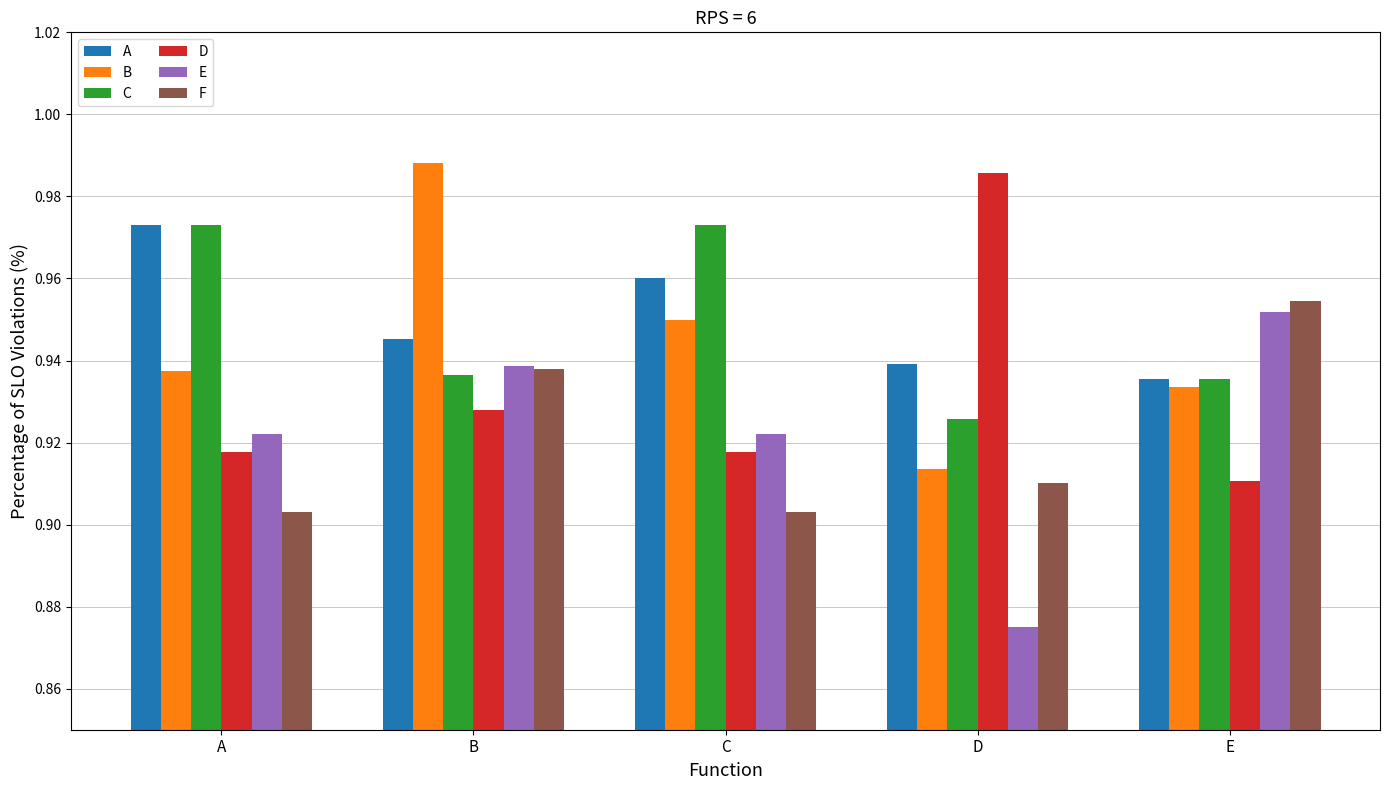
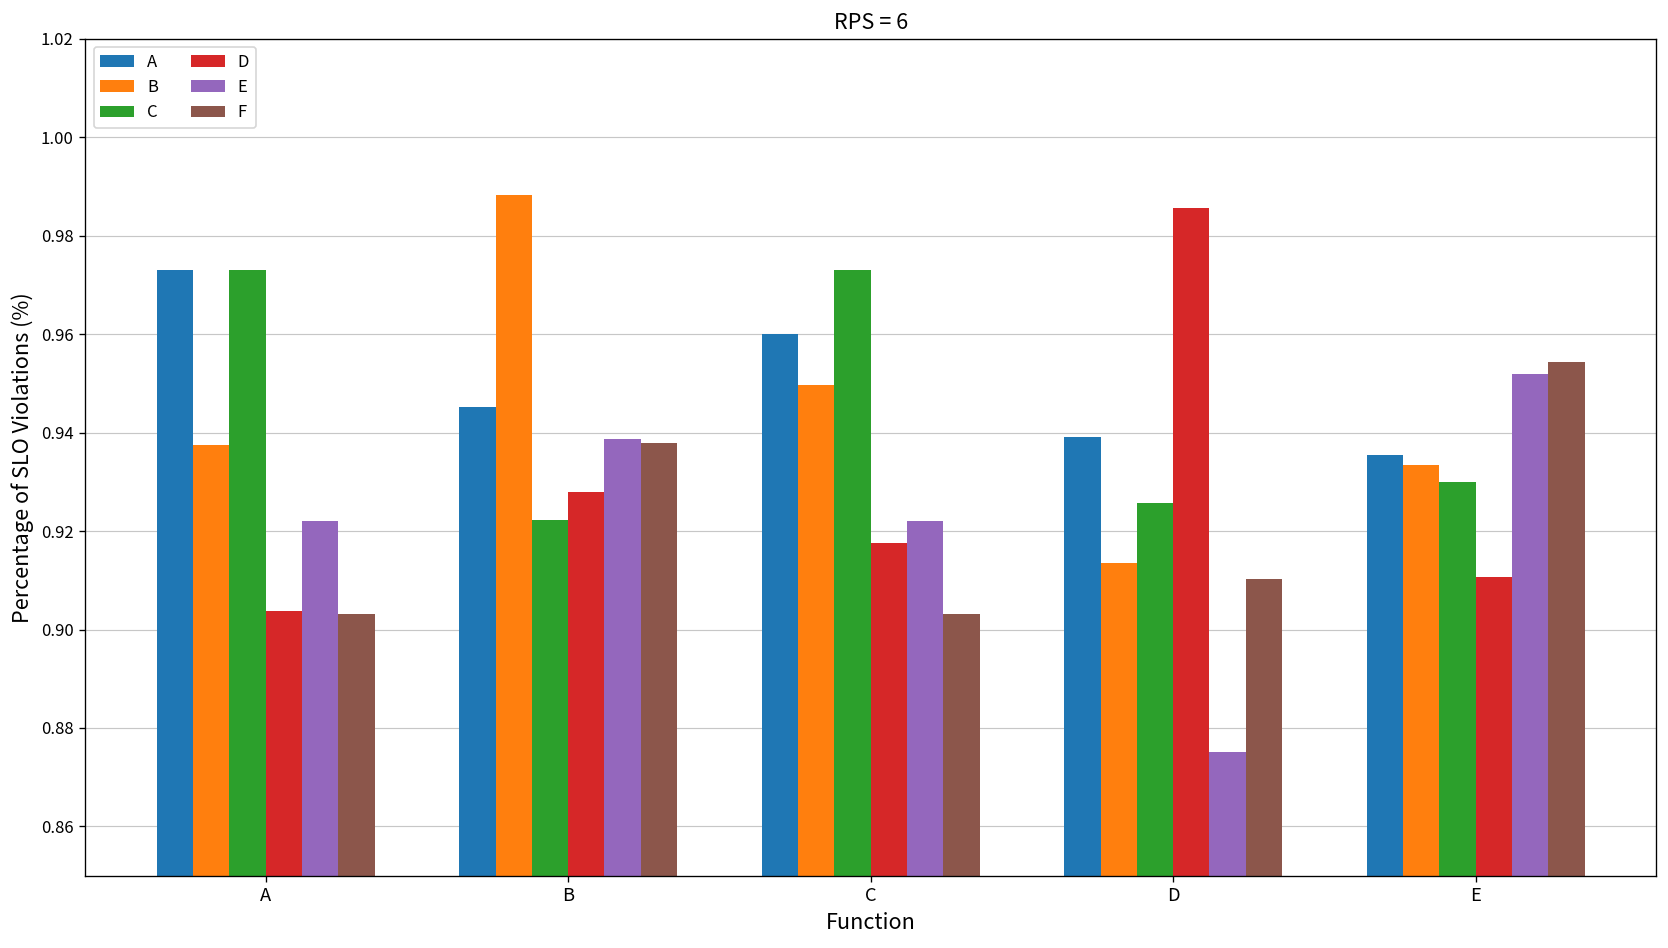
D, A: 0.918 -> 0.904
C, B: 0.937 -> 0.922
C, E: 0.936 -> 0.930
